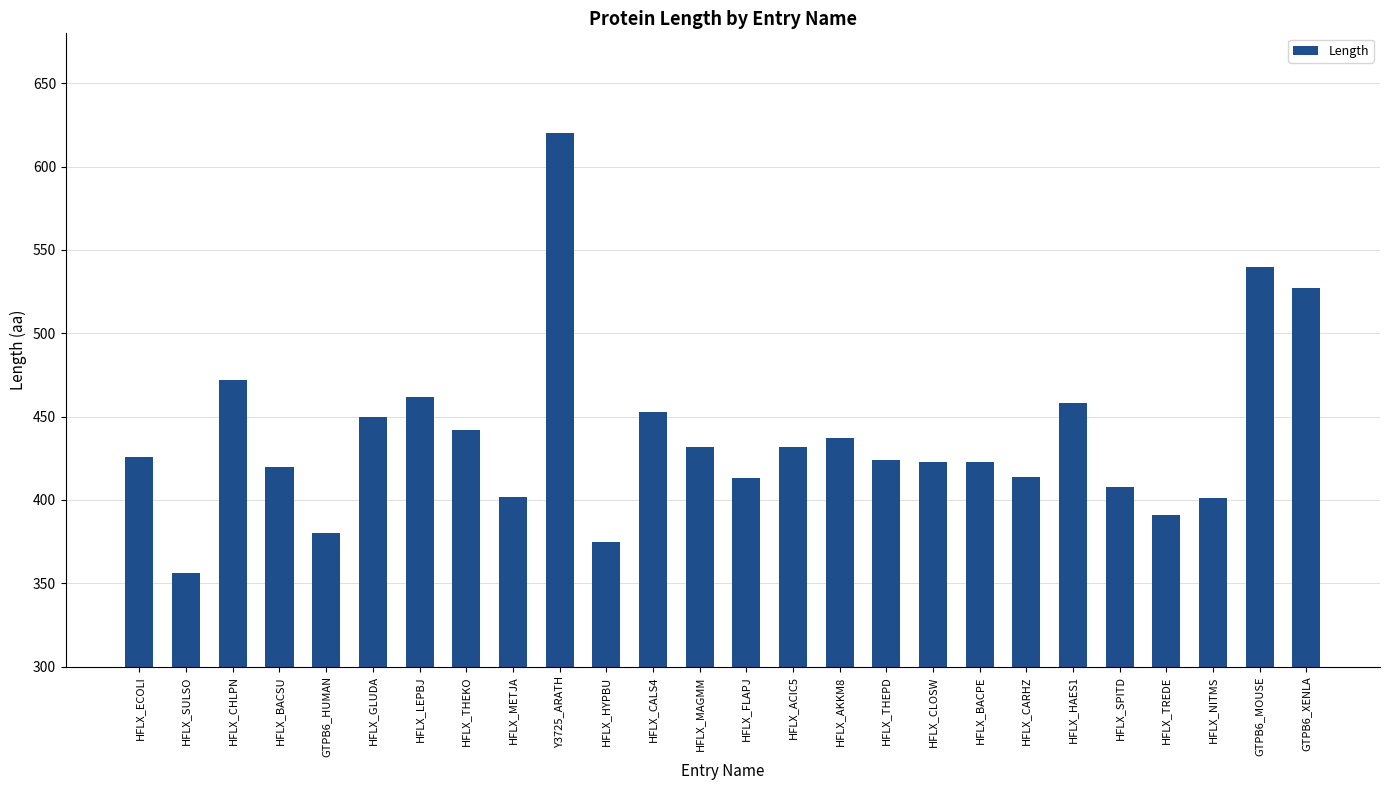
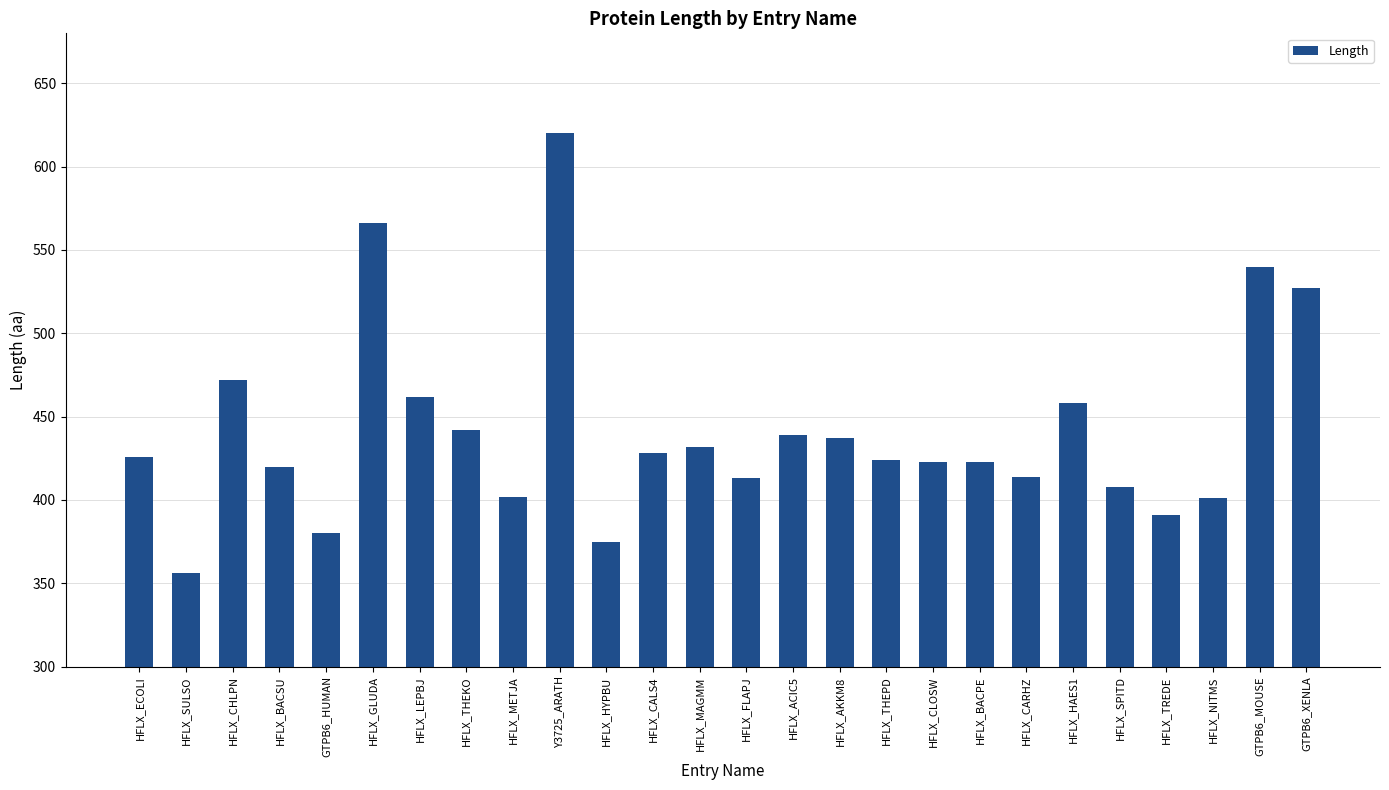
HFLX_GLUDA: 450 -> 566
HFLX_CALS4: 453 -> 428
HFLX_ACIC5: 432 -> 439
